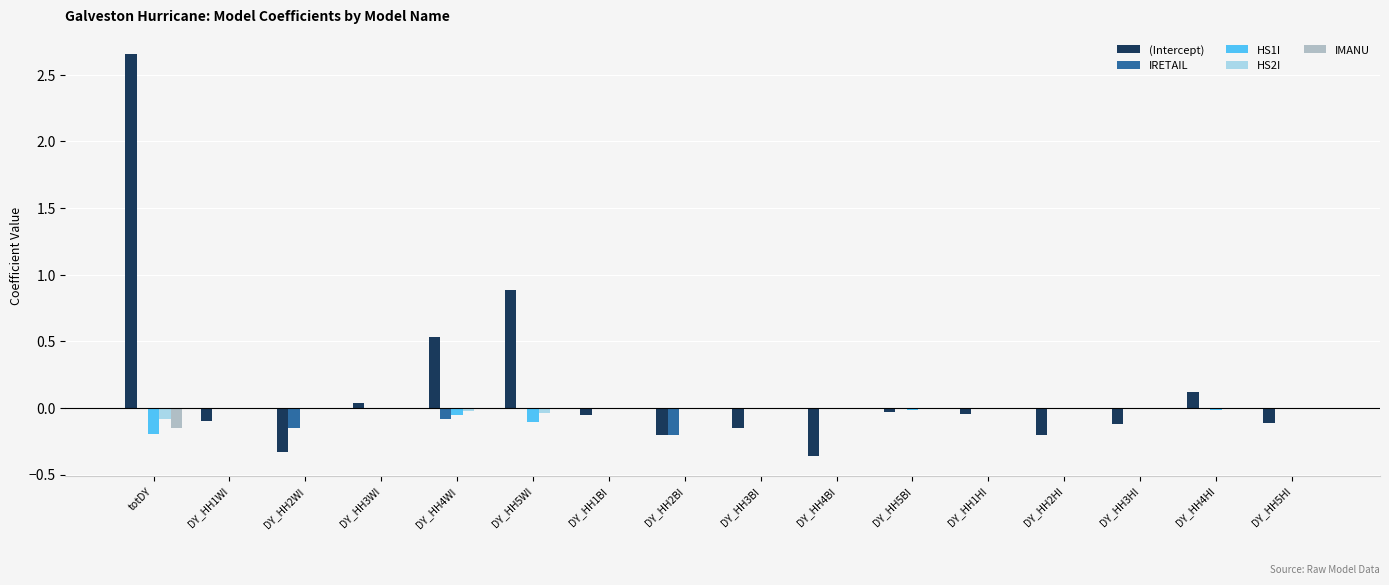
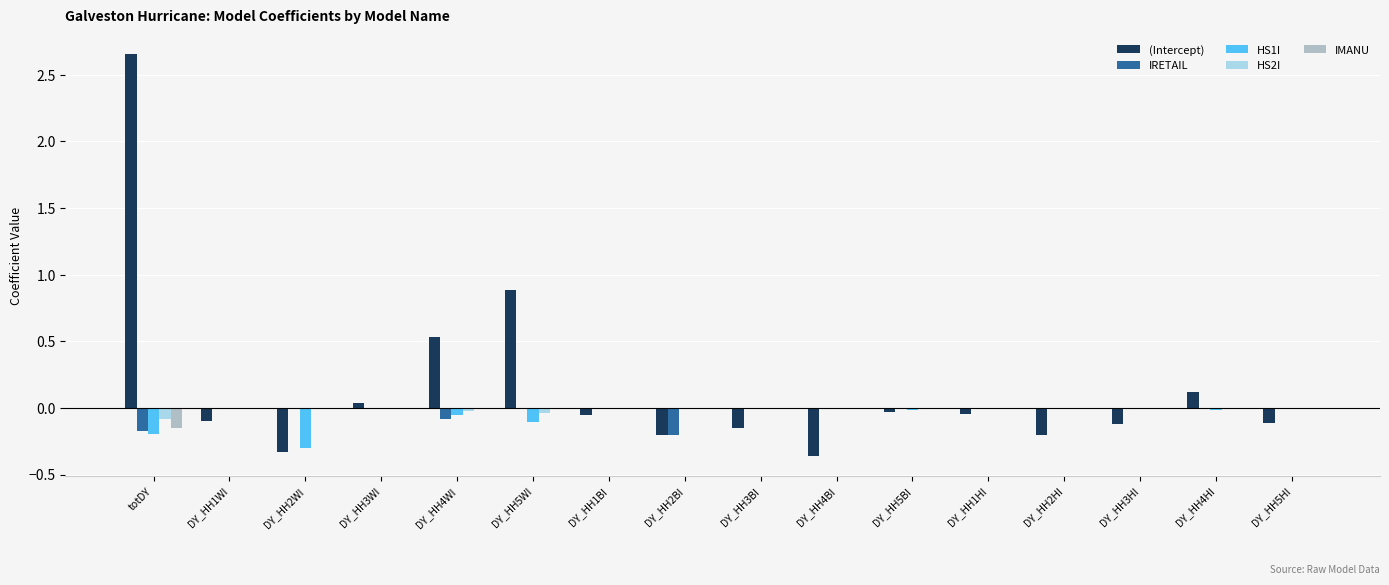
IRETAIL, totDY: -0.01 -> -0.17
IRETAIL, DY_HH2WI: -0.15 -> 0.00
HS1I, DY_HH2WI: 0.00 -> -0.30
